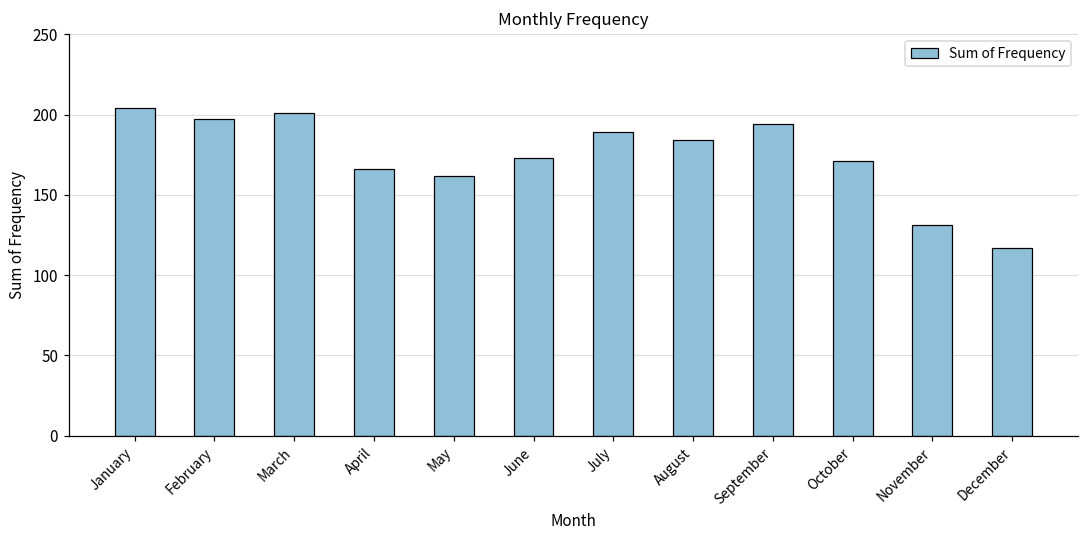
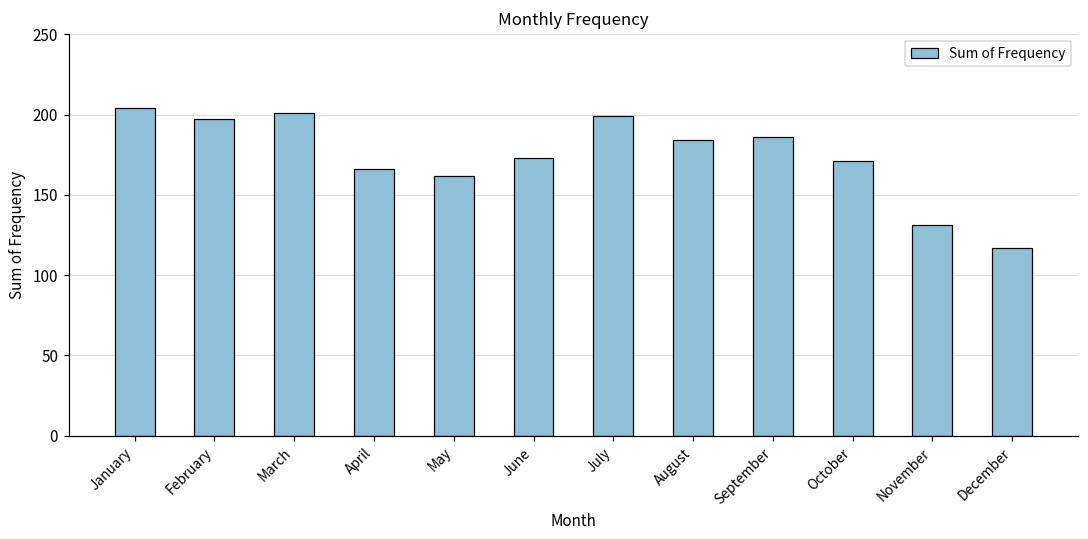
July: 189 -> 199
September: 194 -> 186
